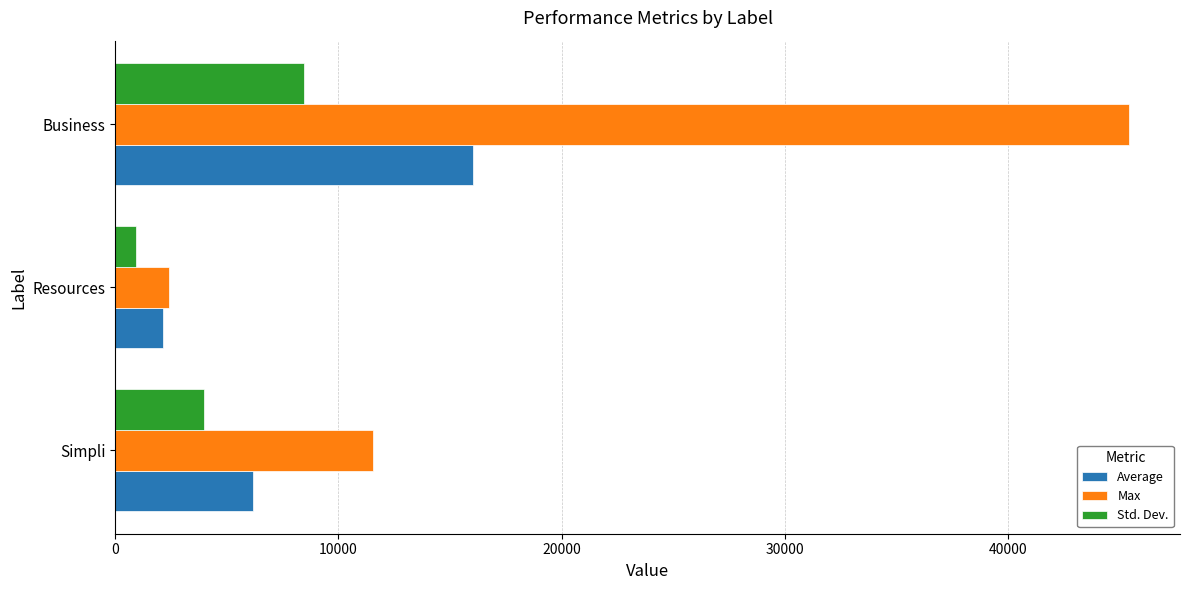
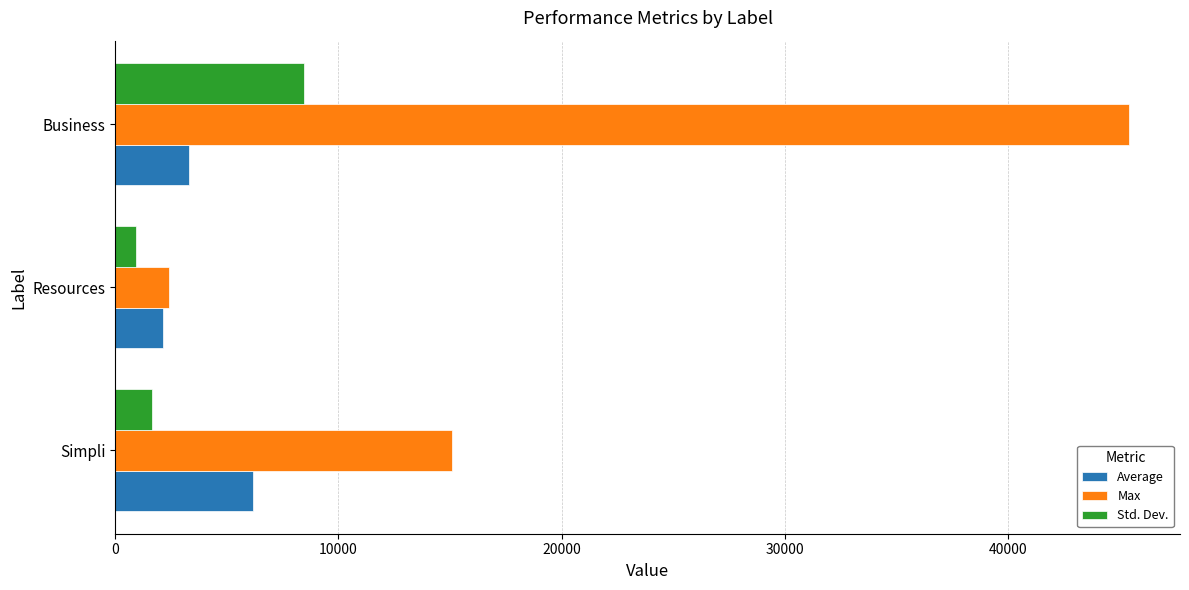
Average, Business: 16000 -> 3300
Std. Dev., Simpli: 4000 -> 1700
Max, Simpli: 11600 -> 15100
